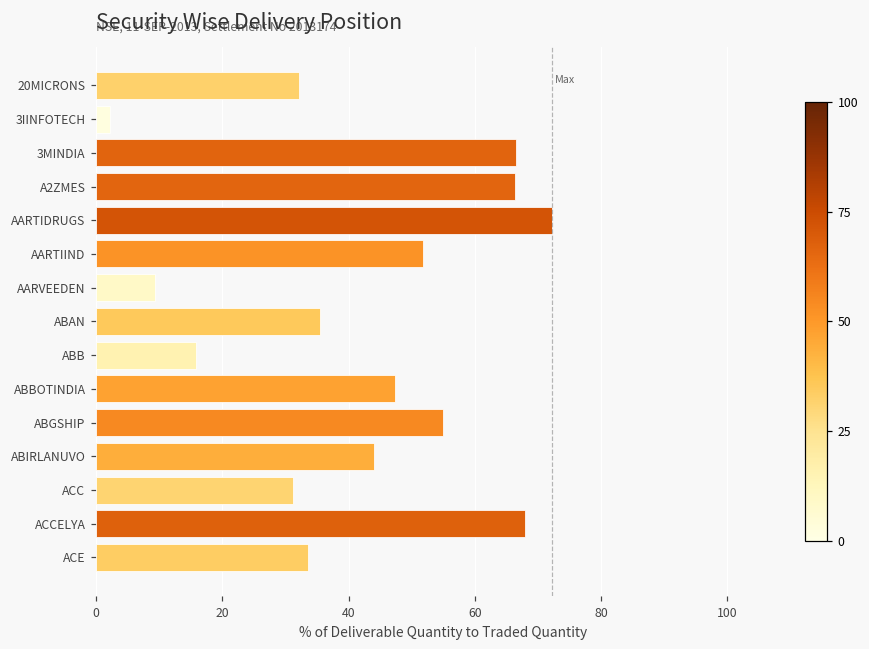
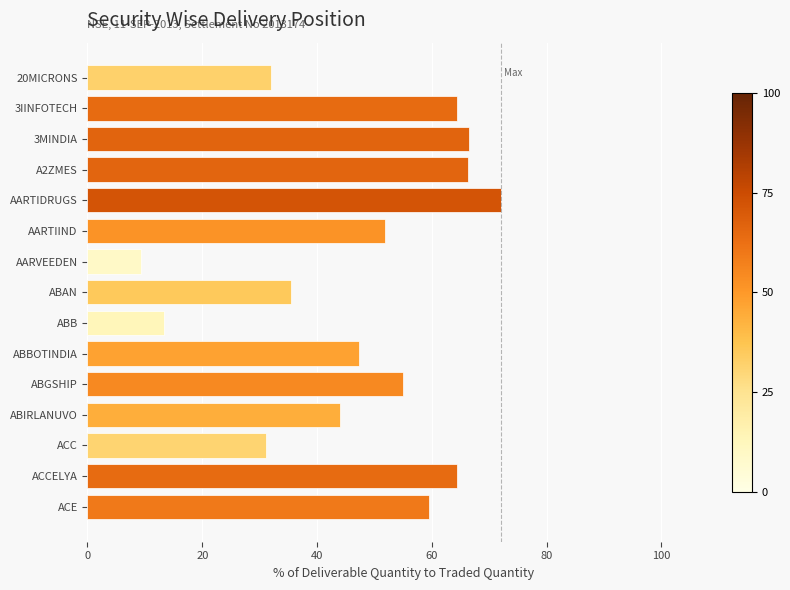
3IINFOTECH: 2 -> 64
ABB: 16 -> 13
ACCELYA: 68 -> 64
ACE: 34 -> 60
